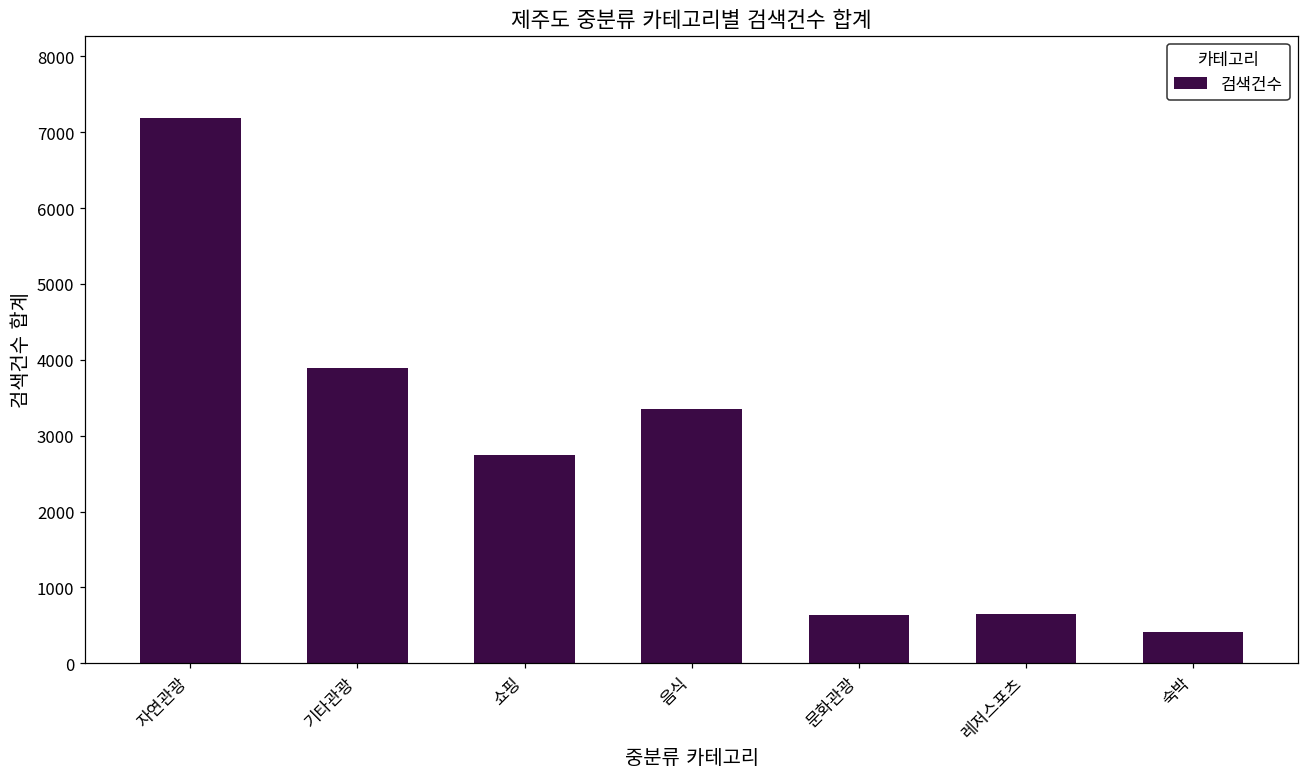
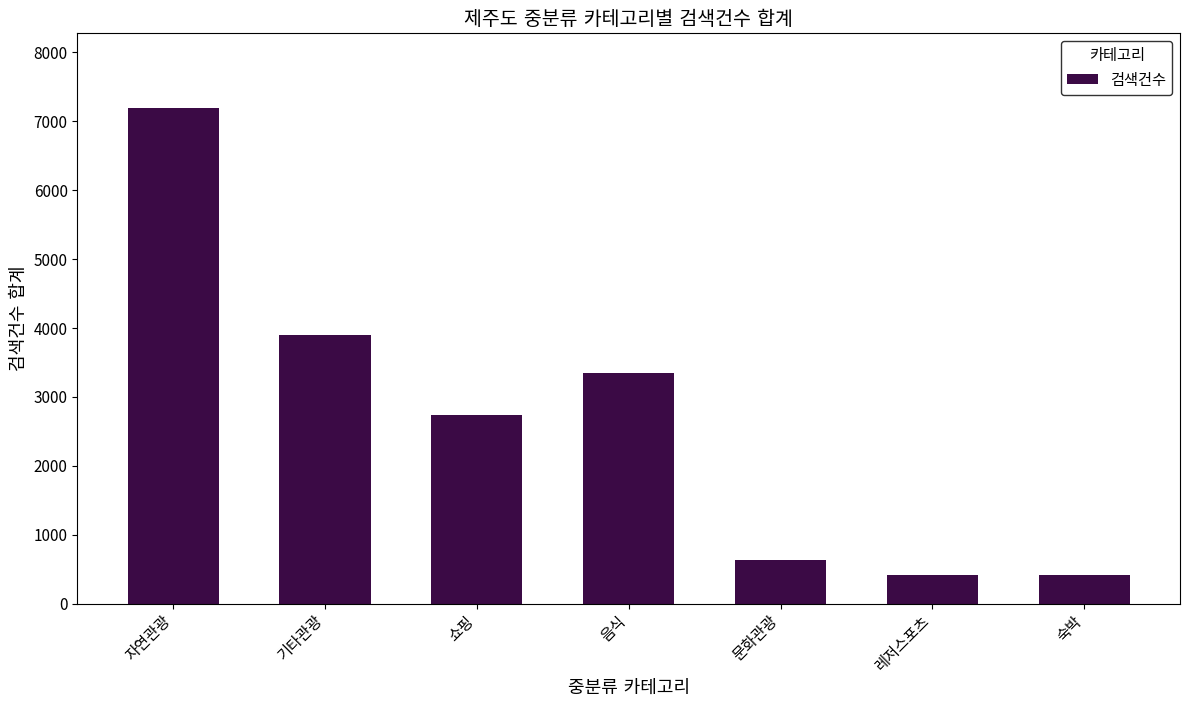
레저스포츠: 700 -> 400
